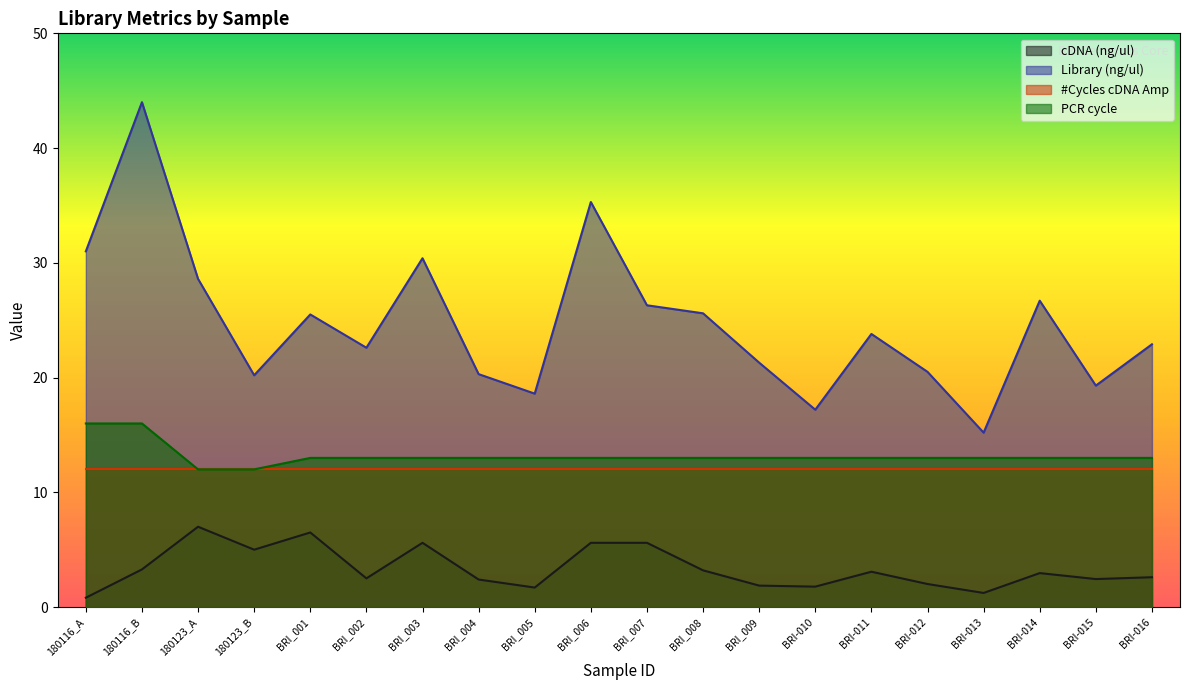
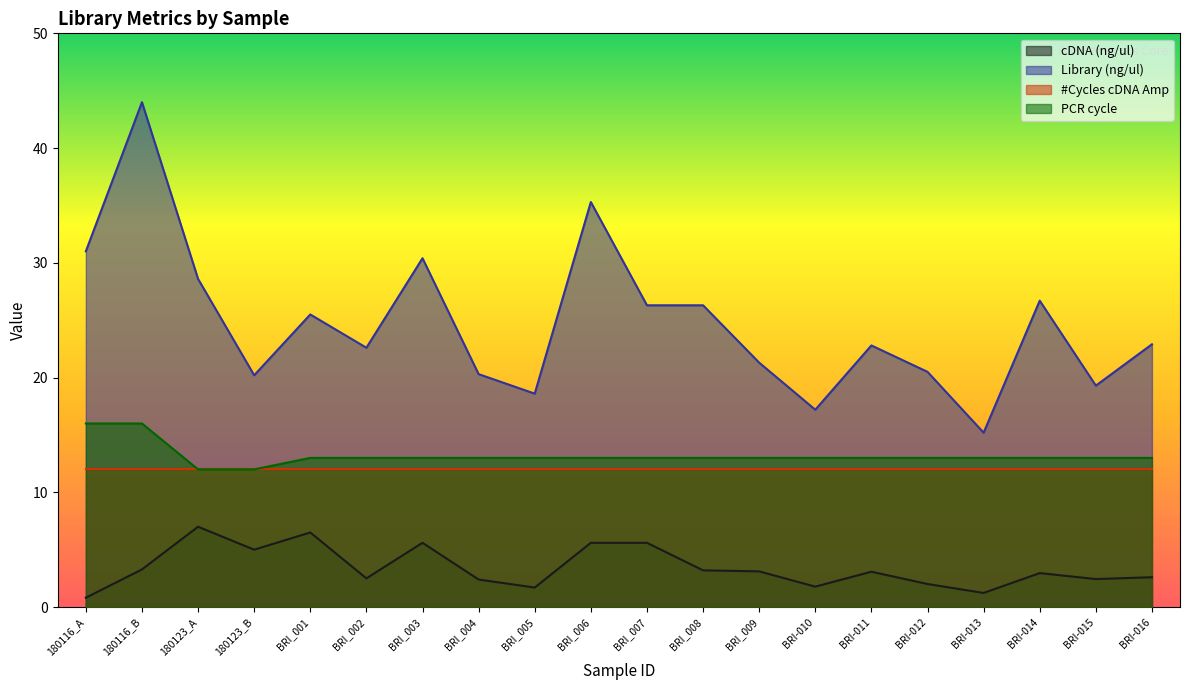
Library (ng/ul), BRI_008: 25.6 -> 26.3
cDNA (ng/ul), BRI_009: 1.9 -> 3.1
Library (ng/ul), BRI-011: 23.8 -> 22.8
